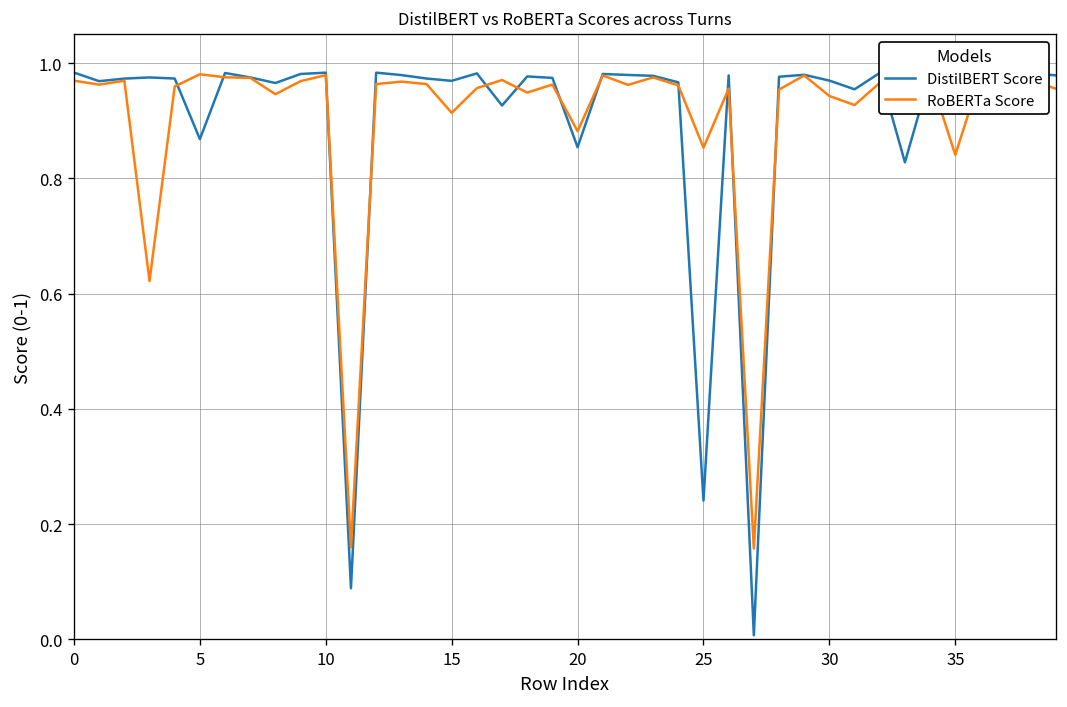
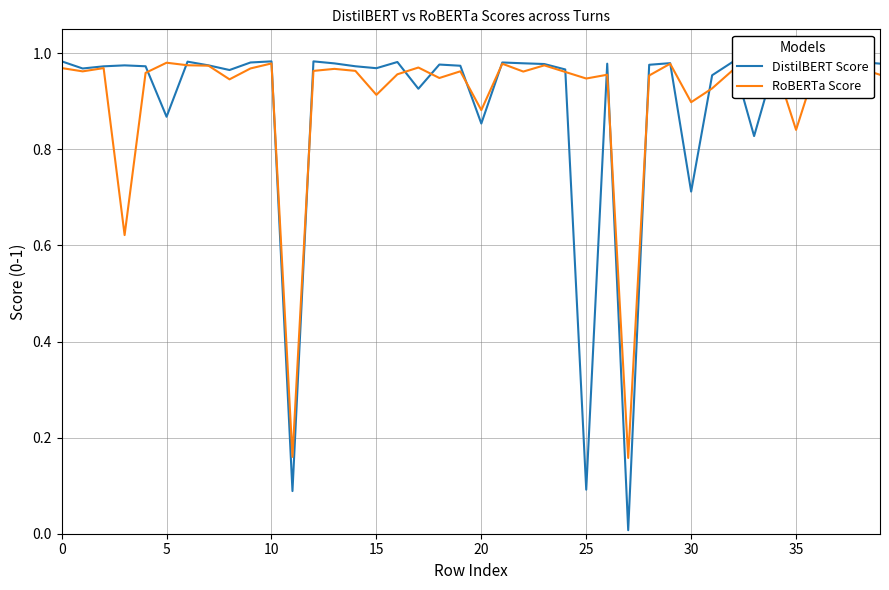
DistilBERT Score, 25: 0.24 -> 0.09
RoBERTa Score, 25: 0.85 -> 0.95
DistilBERT Score, 30: 0.97 -> 0.71
RoBERTa Score, 30: 0.94 -> 0.90
